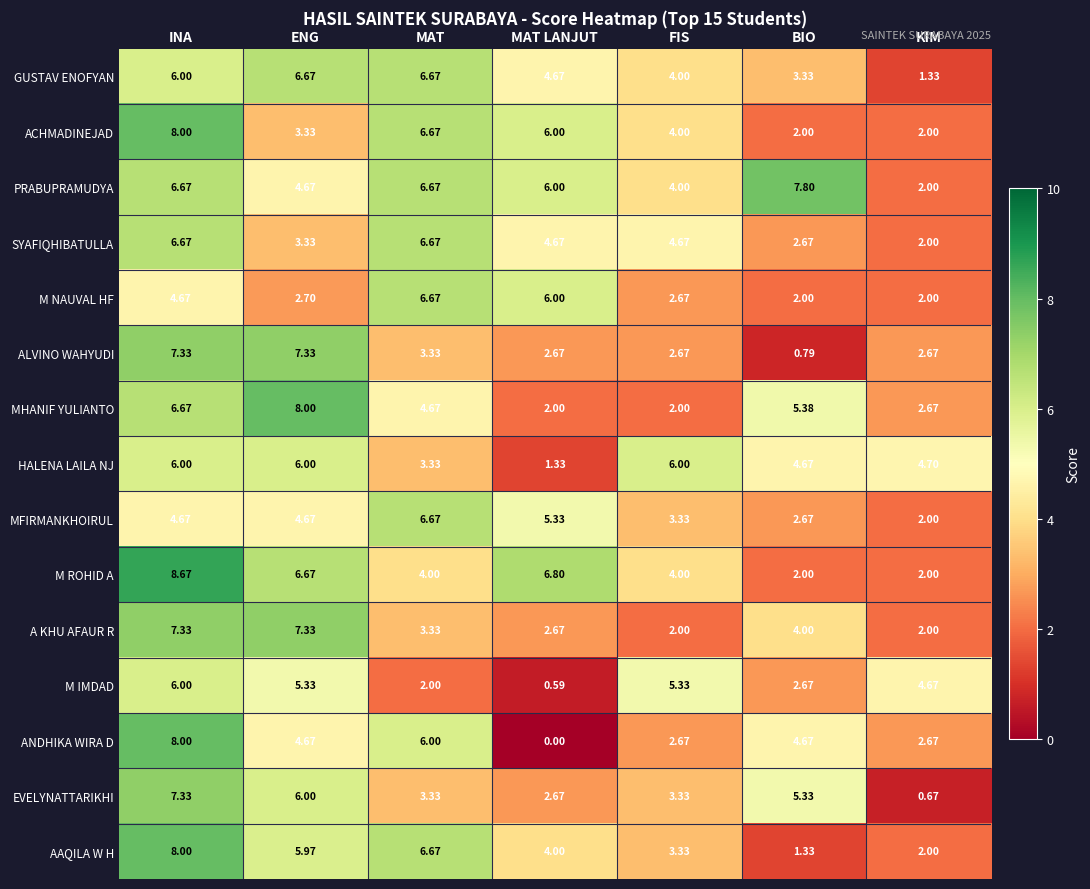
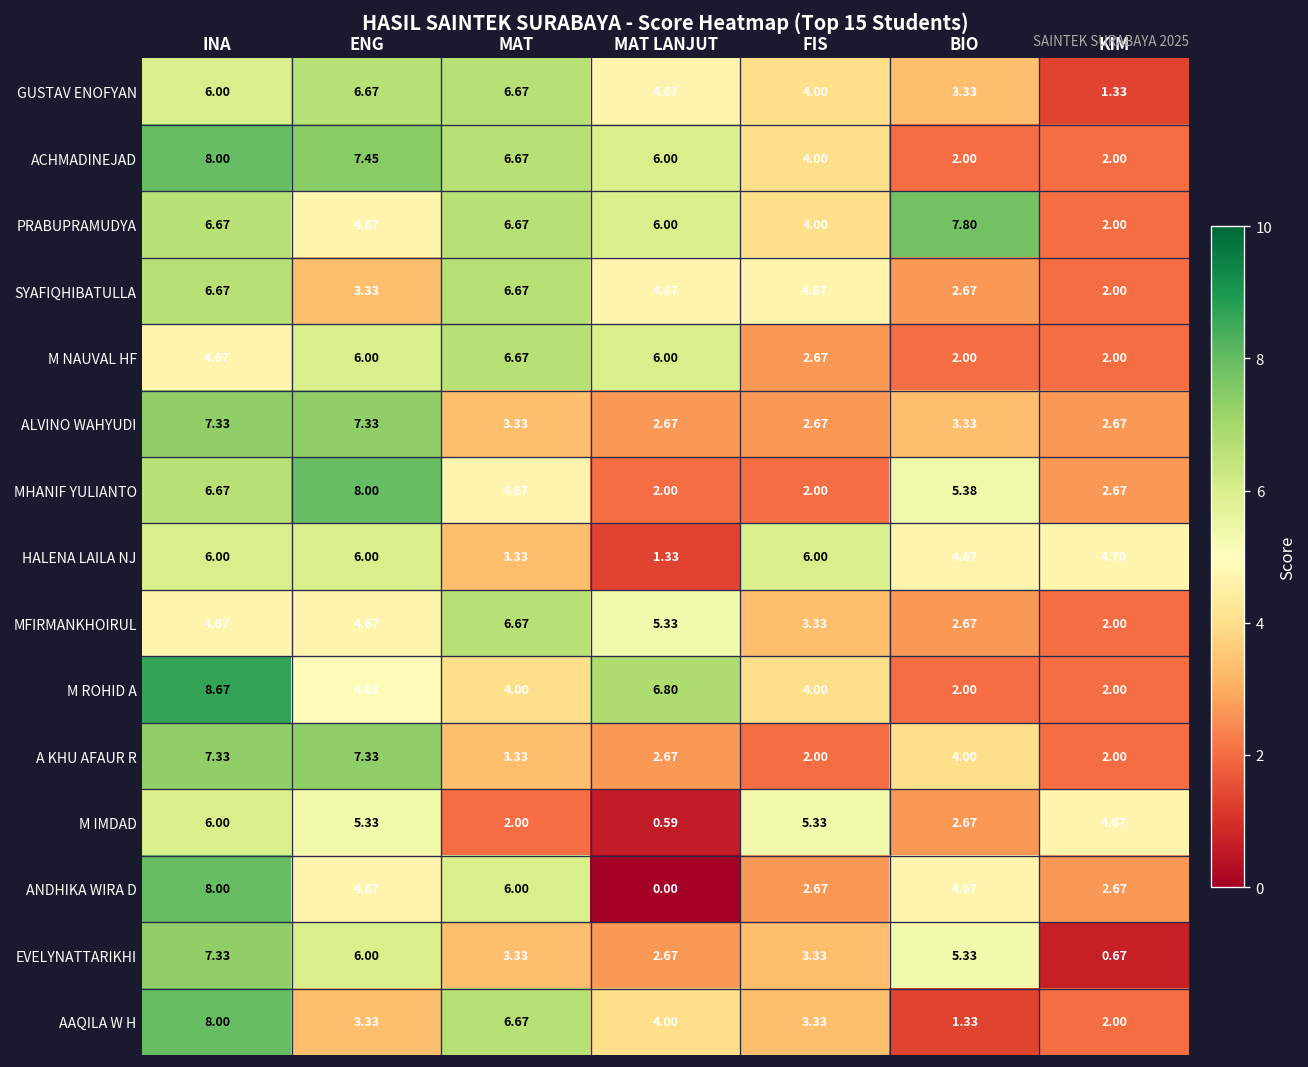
ACHMADINEJAD, ENG: 3.33 -> 7.45
M NAUVAL HF, ENG: 2.70 -> 6.00
ALVINO WAHYUDI, BIO: 0.79 -> 3.33
M ROHID A, ENG: 6.67 -> 4.85
AAQILA W H, ENG: 5.97 -> 3.33
